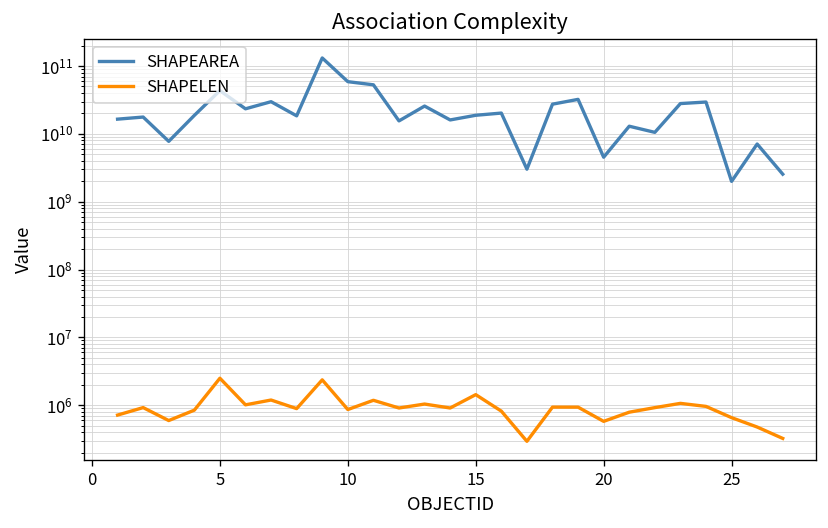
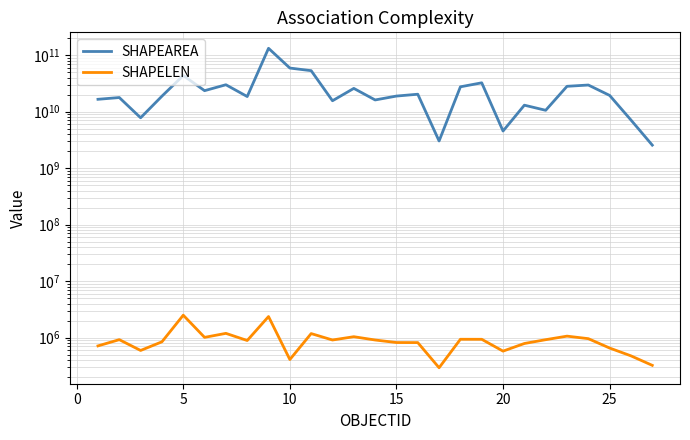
SHAPELEN, 10: 900000 -> 400000
SHAPELEN, 15: 1400000 -> 800000
SHAPEAREA, 25: 2000000000 -> 19000000000
